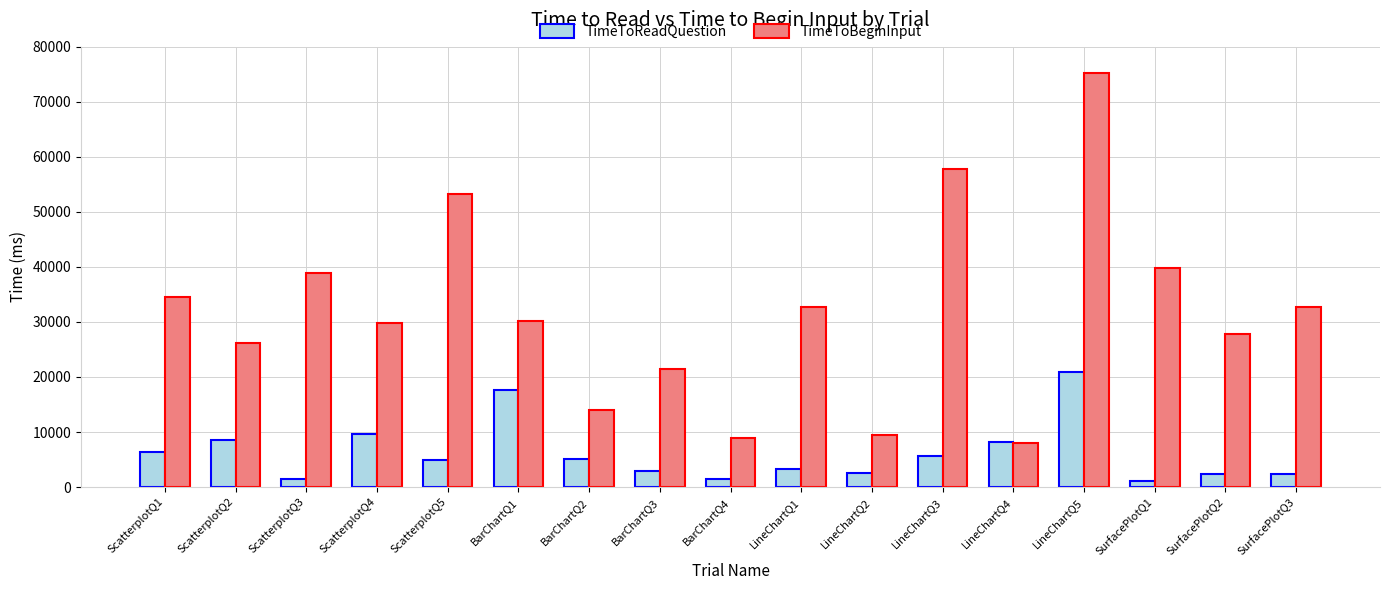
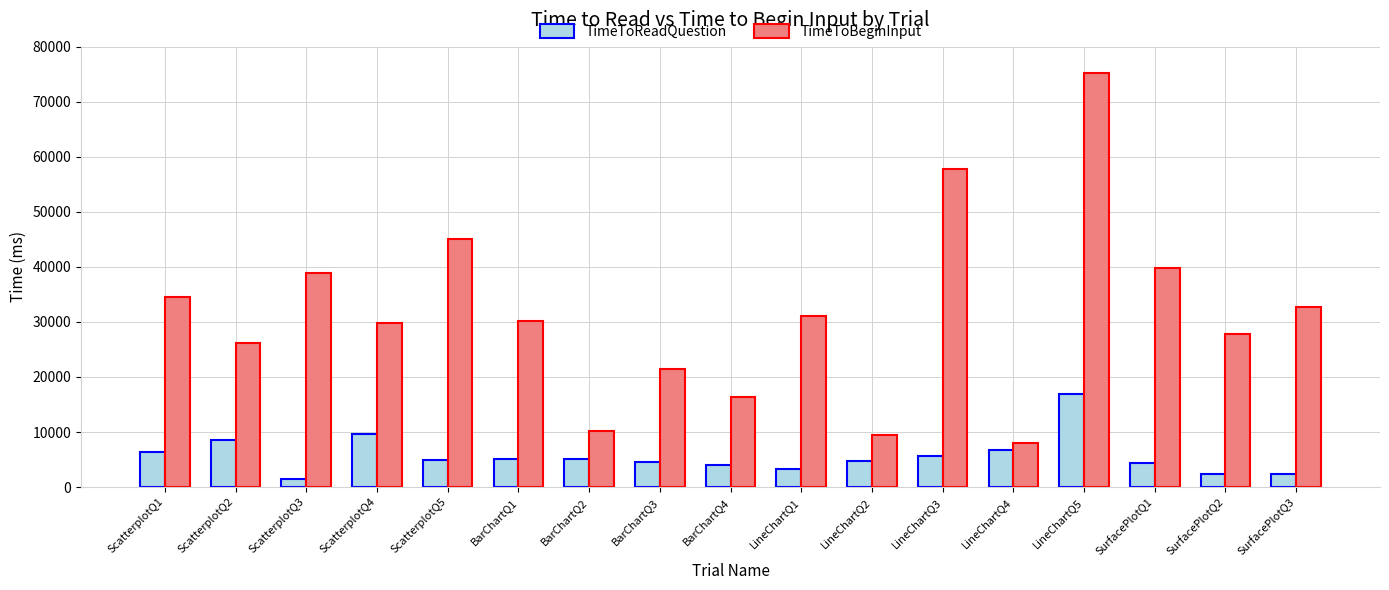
TimeToBeginInput, ScatterplotQ5: 53000 -> 45000
TimeToReadQuestion, BarChartQ1: 18000 -> 5000
TimeToBeginInput, BarChartQ2: 14000 -> 10000
TimeToReadQuestion, BarChartQ3: 3000 -> 4000
TimeToReadQuestion, BarChartQ4: 2000 -> 4000
TimeToBeginInput, BarChartQ4: 9000 -> 16000
TimeToBeginInput, LineChartQ1: 33000 -> 31000
TimeToReadQuestion, LineChartQ2: 3000 -> 5000
TimeToReadQuestion, LineChartQ4: 8000 -> 7000
TimeToReadQuestion, LineChartQ5: 21000 -> 17000
TimeToReadQuestion, SurfacePlotQ1: 1000 -> 4000
